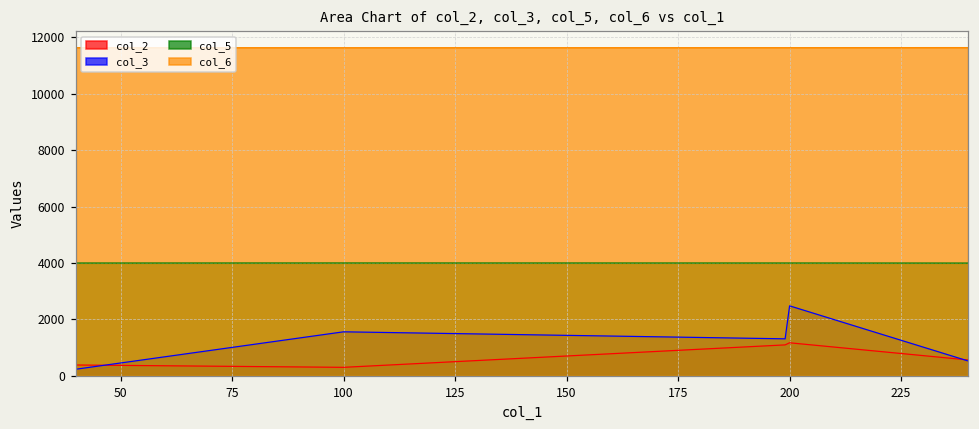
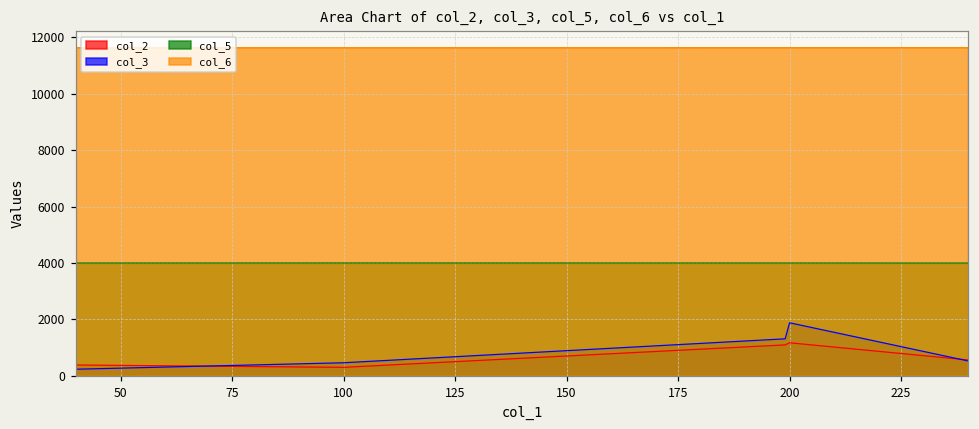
col_3, 100: 1600 -> 500
col_3, 200: 2500 -> 1900
